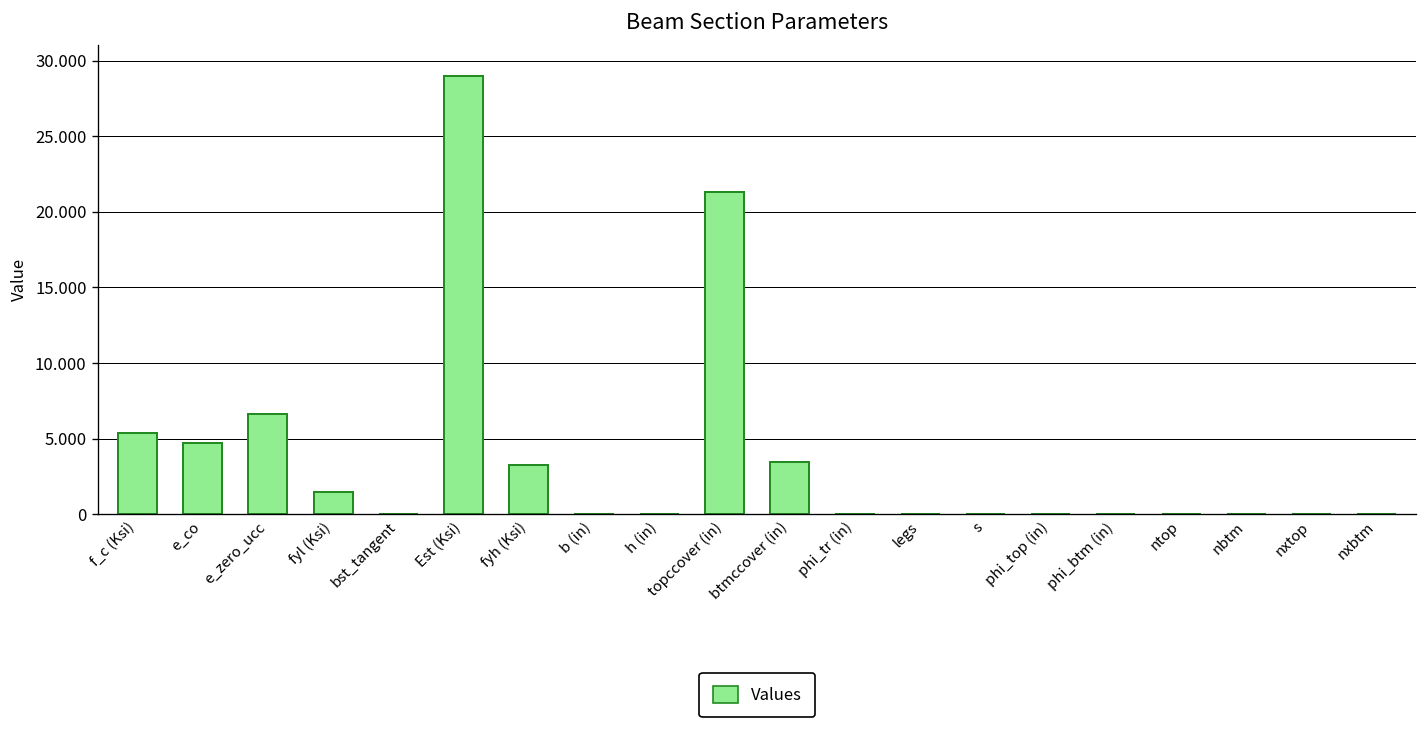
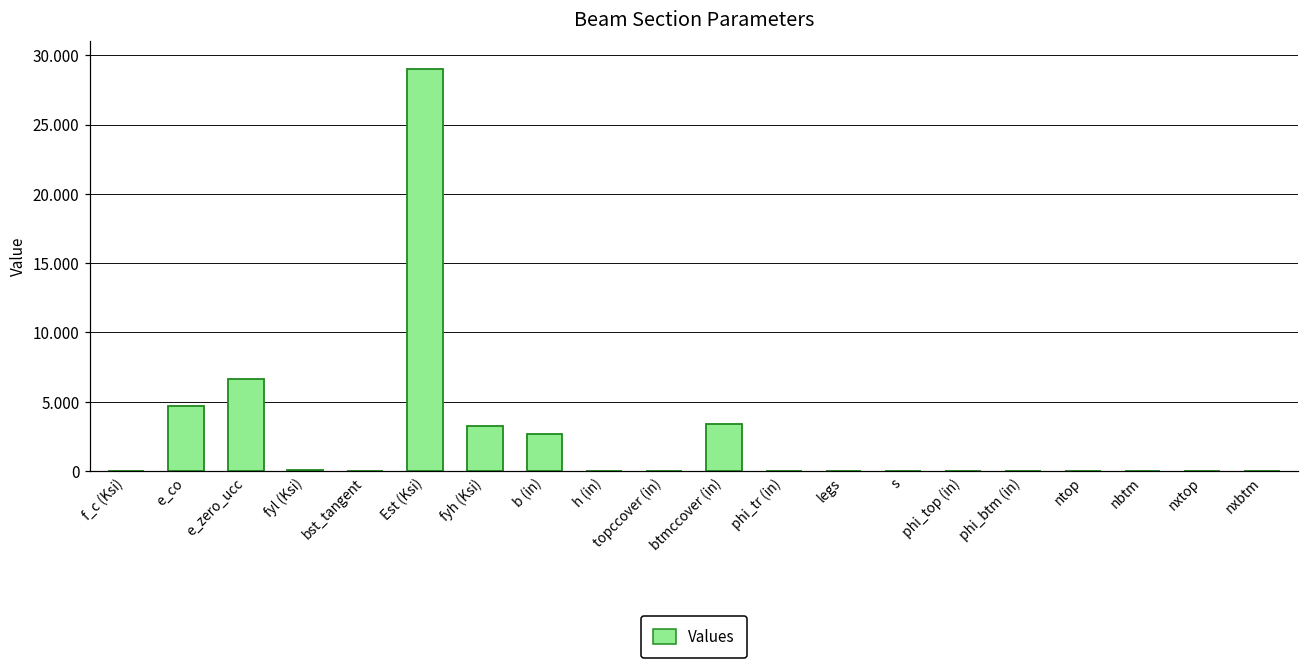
f_c (Ksi): 5.3 -> 0.0
fyl (Ksi): 1.5 -> 0.1
b (in): 0.0 -> 2.7
topccover (in): 21.3 -> 0.0
